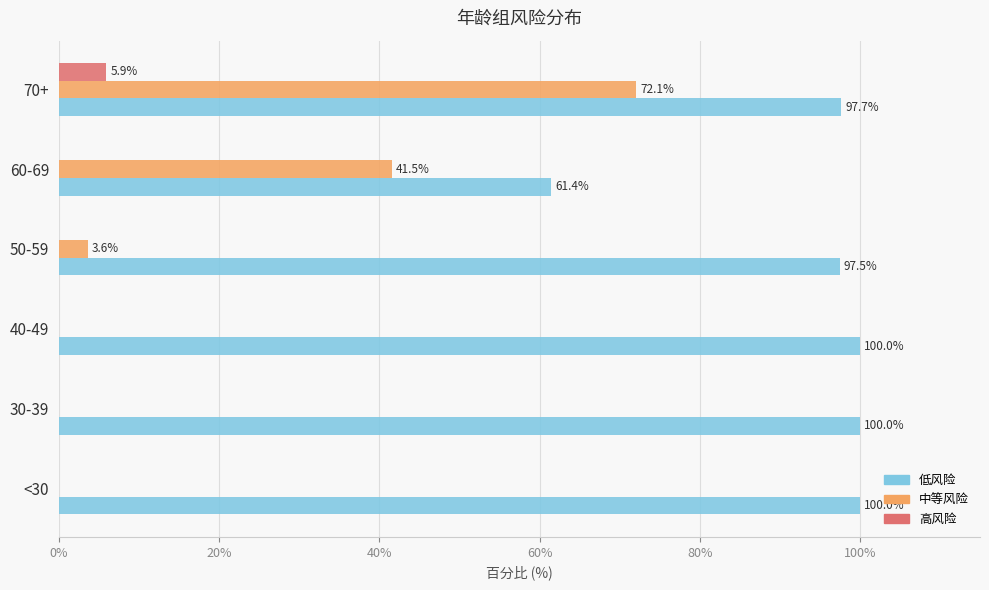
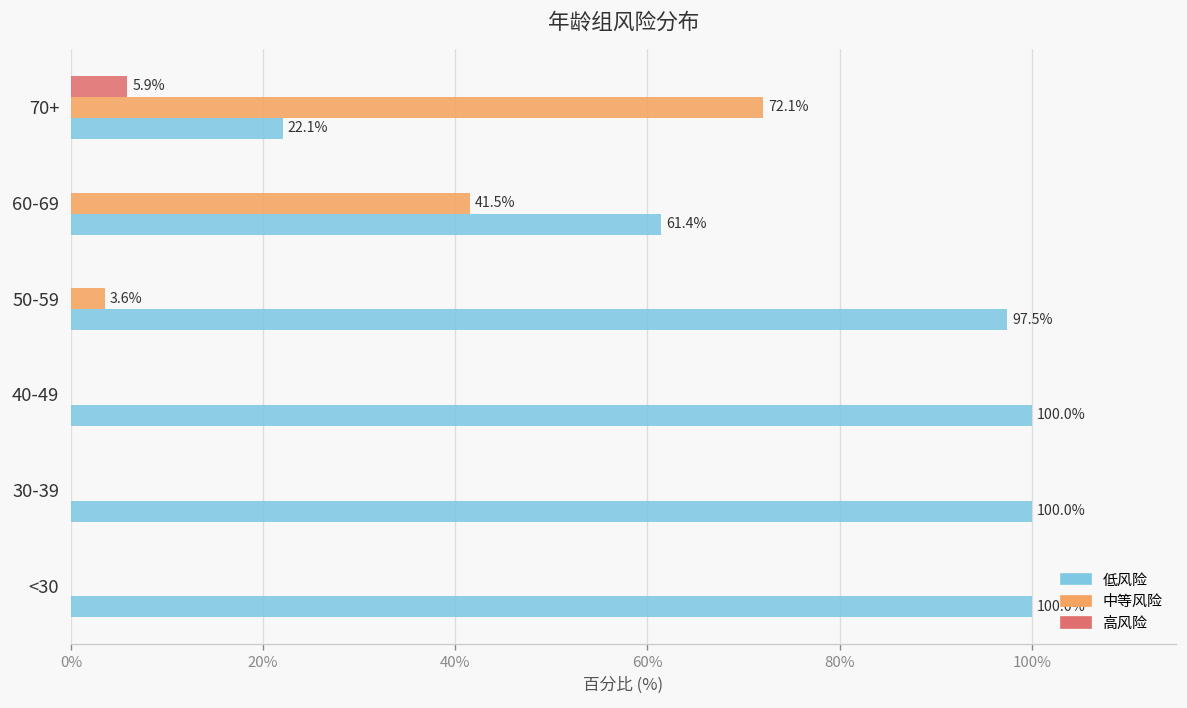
低风险, 70+: 97.7% -> 22.1%
